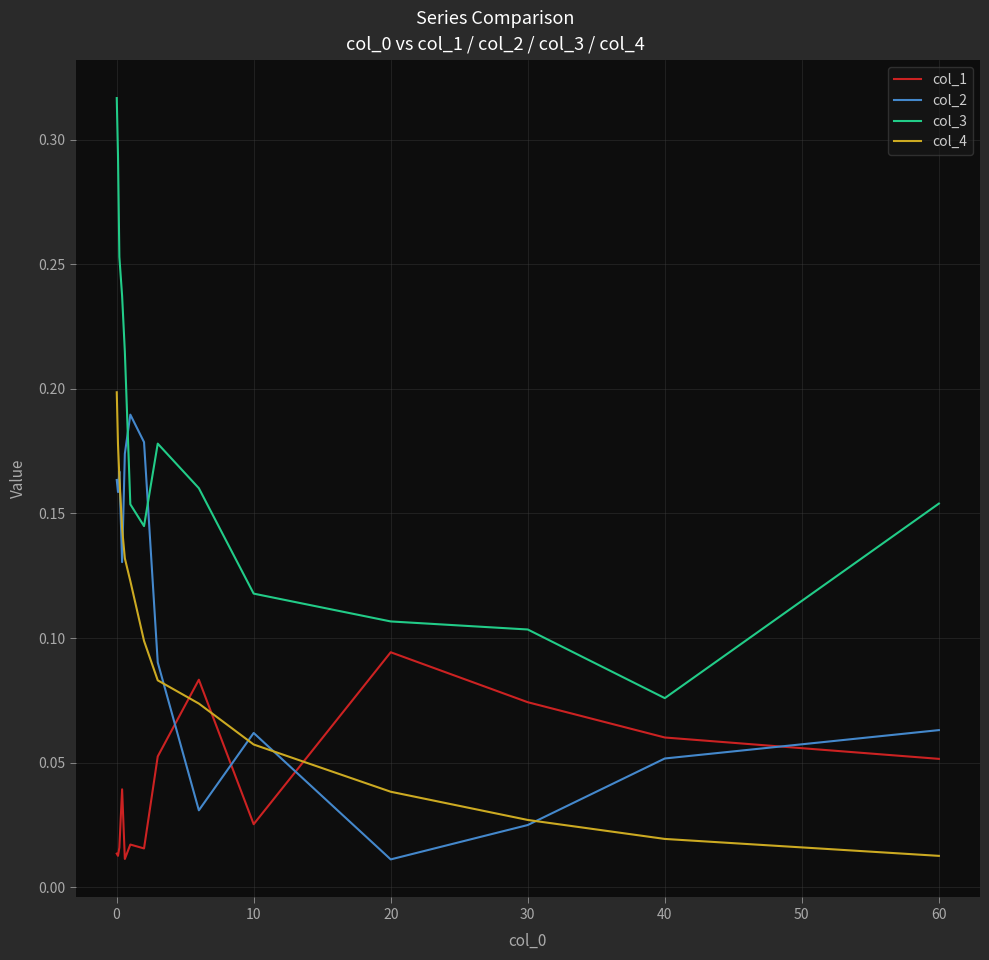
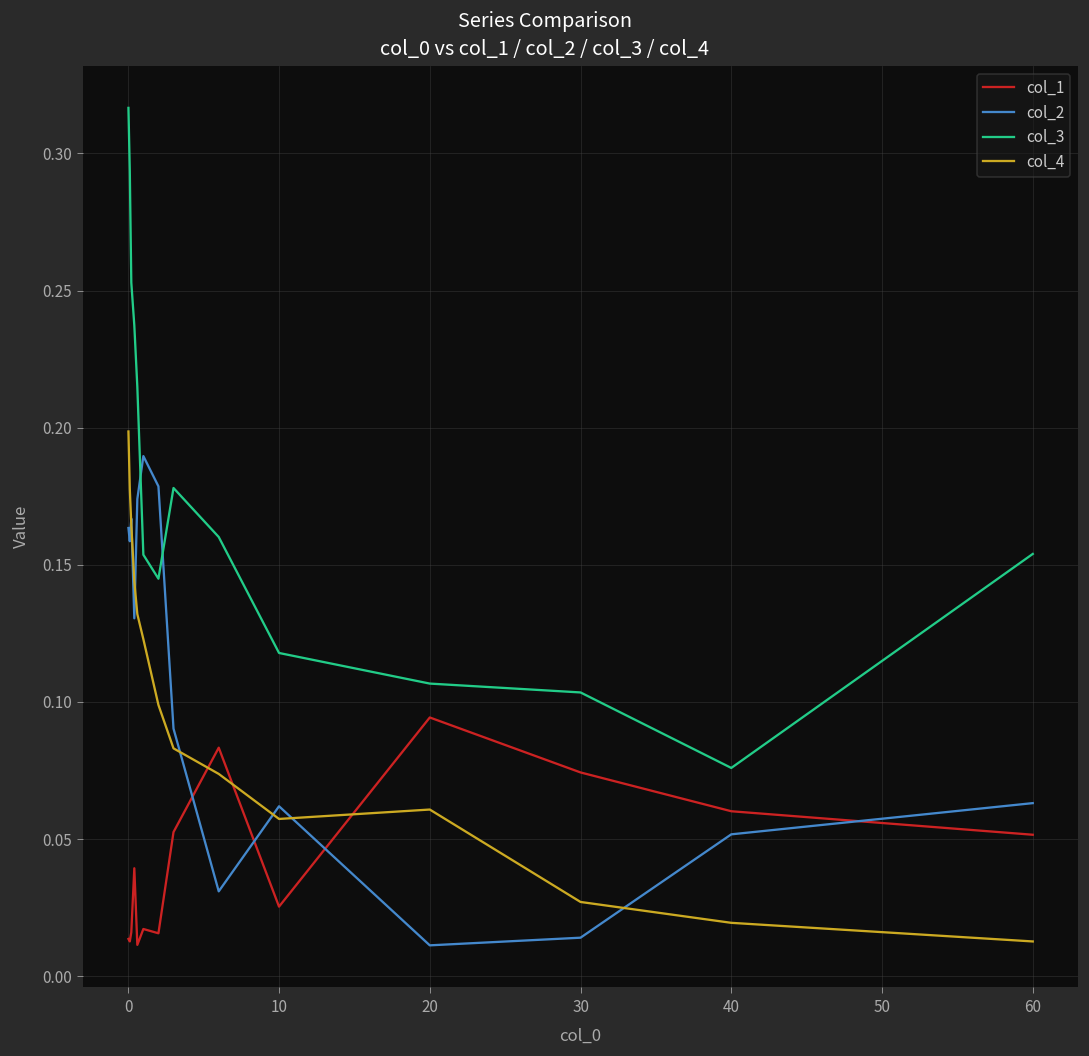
col_4, 20: 0.038 -> 0.061
col_2, 30: 0.025 -> 0.014
